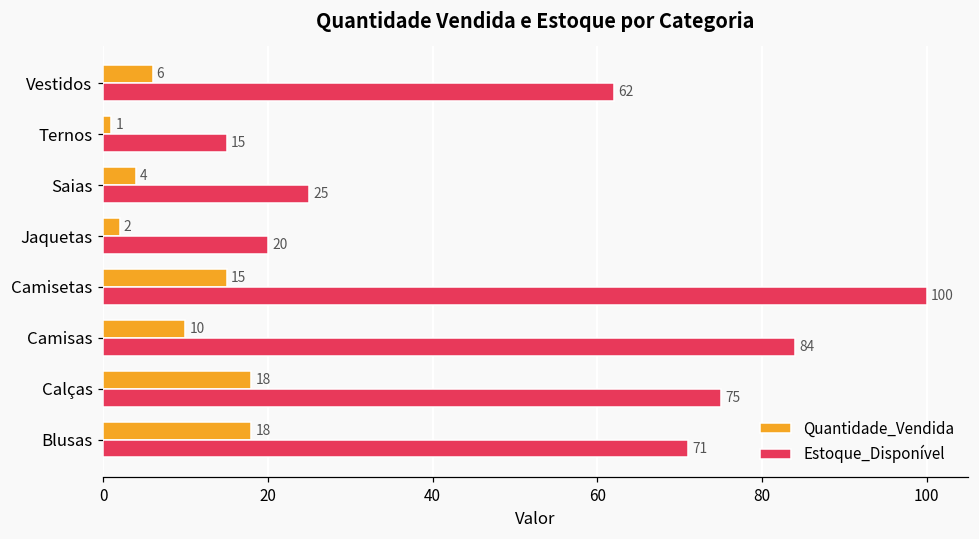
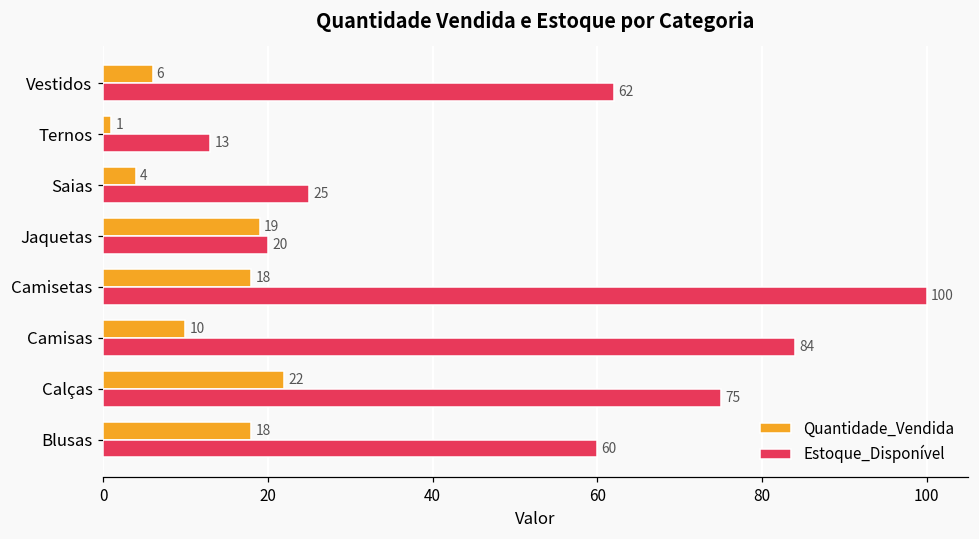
Estoque_Disponível, Ternos: 15 -> 13
Quantidade_Vendida, Jaquetas: 2 -> 19
Quantidade_Vendida, Camisetas: 15 -> 18
Quantidade_Vendida, Calças: 18 -> 22
Estoque_Disponível, Blusas: 71 -> 60
